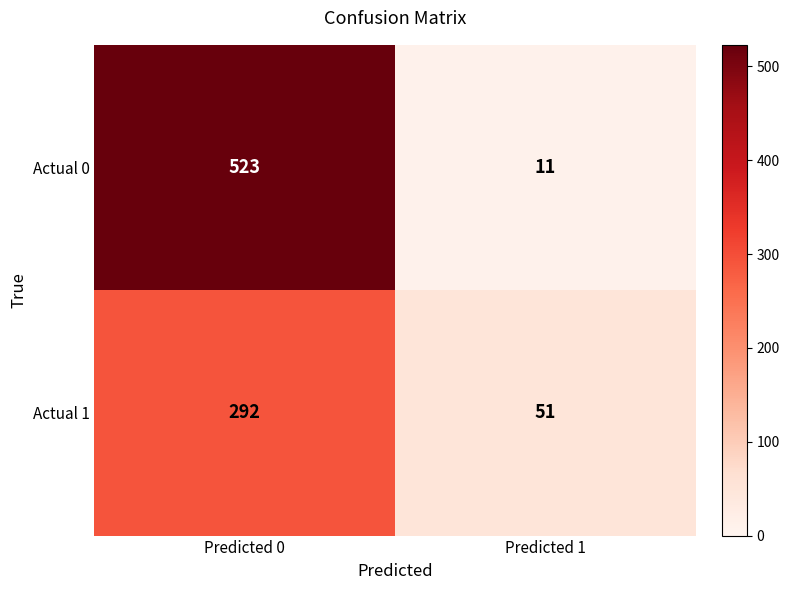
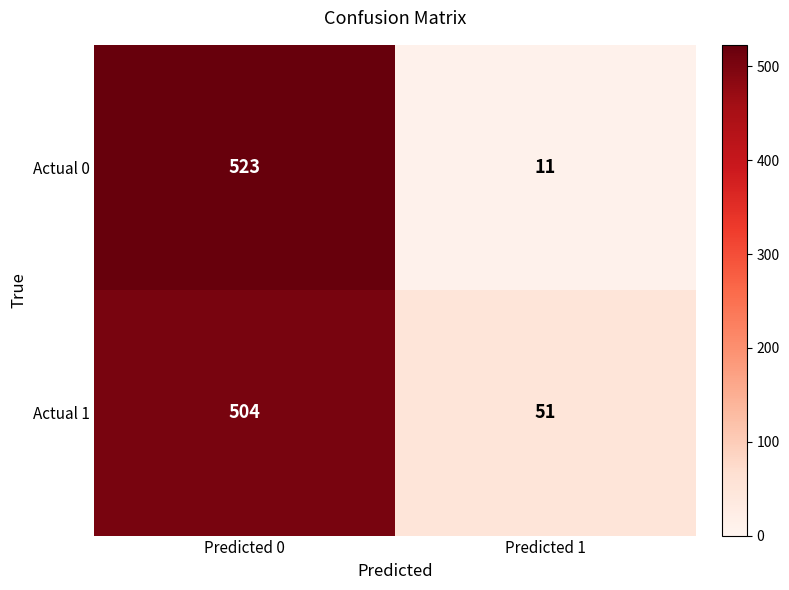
Actual 1, Predicted 0: 292 -> 504
